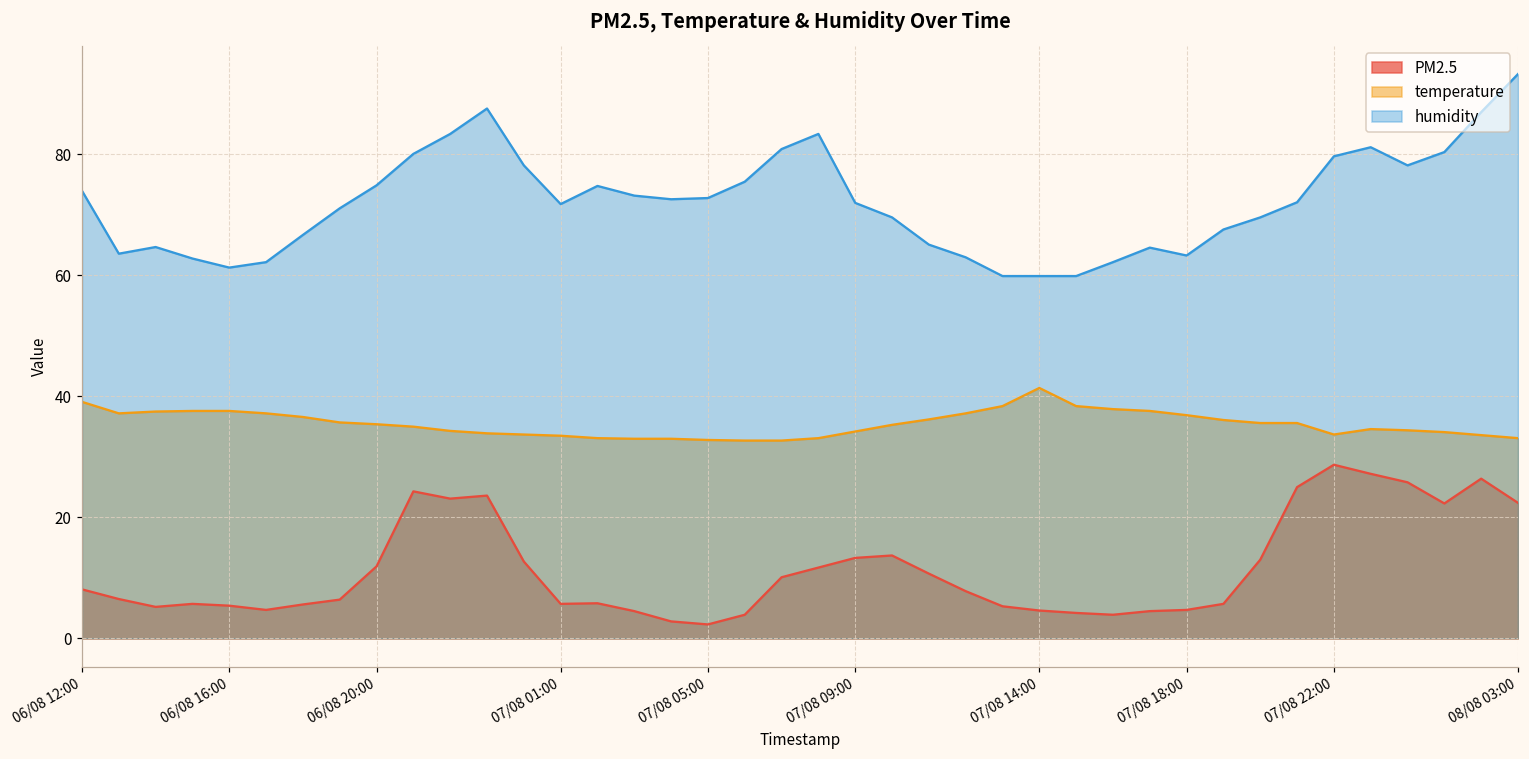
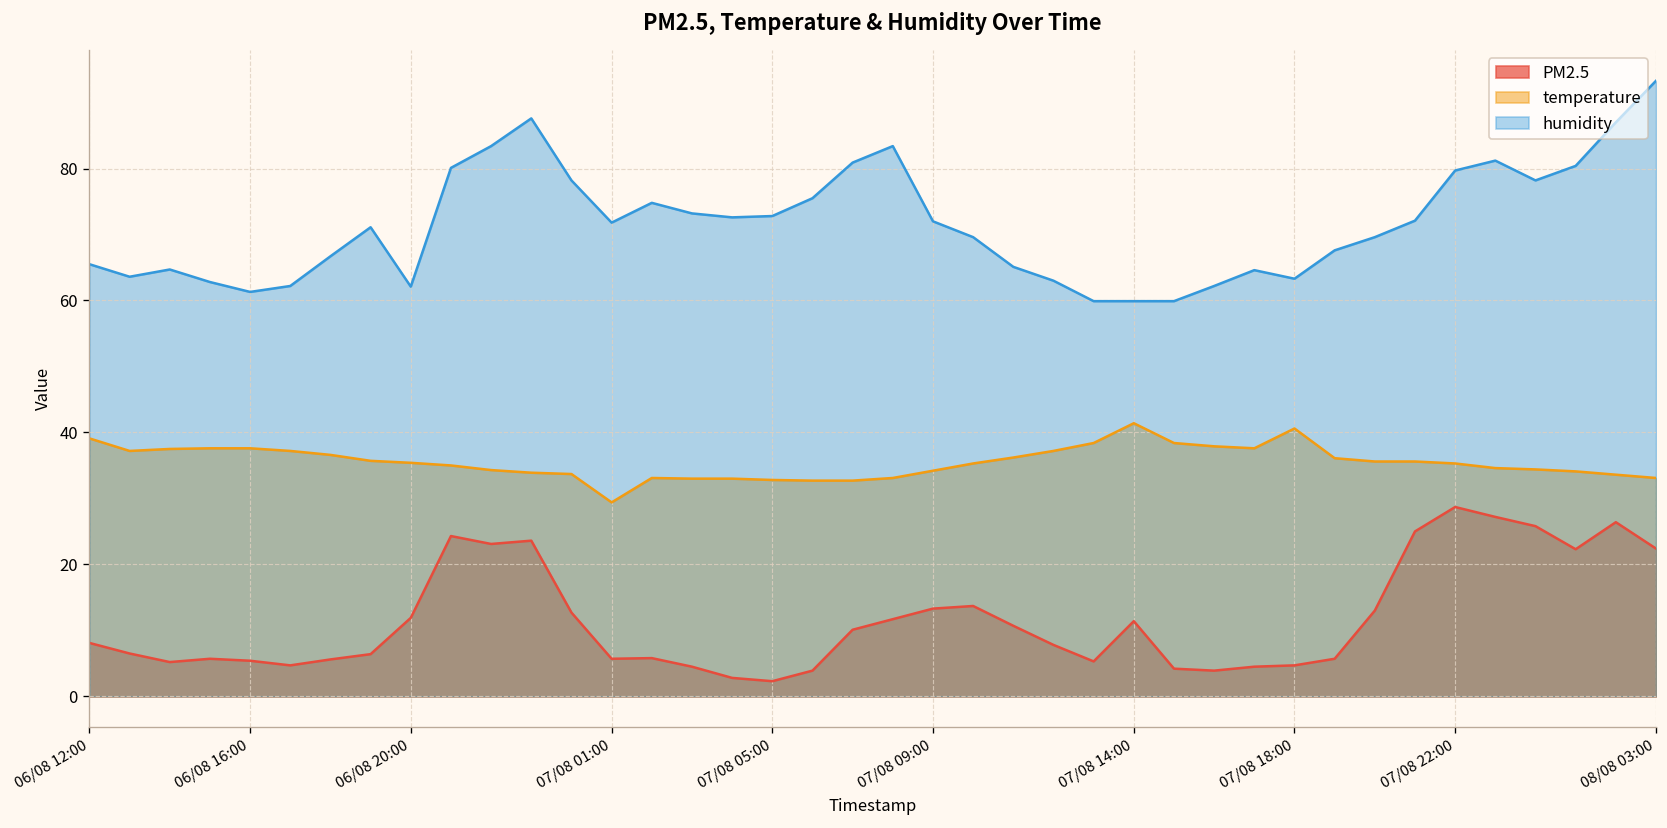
humidity, 06/08 12:00: 74 -> 66
humidity, 06/08 20:00: 75 -> 62
temperature, 07/08 01:00: 34 -> 29
PM2.5, 07/08 14:00: 5 -> 11
temperature, 07/08 18:00: 37 -> 41
temperature, 07/08 22:00: 34 -> 35
